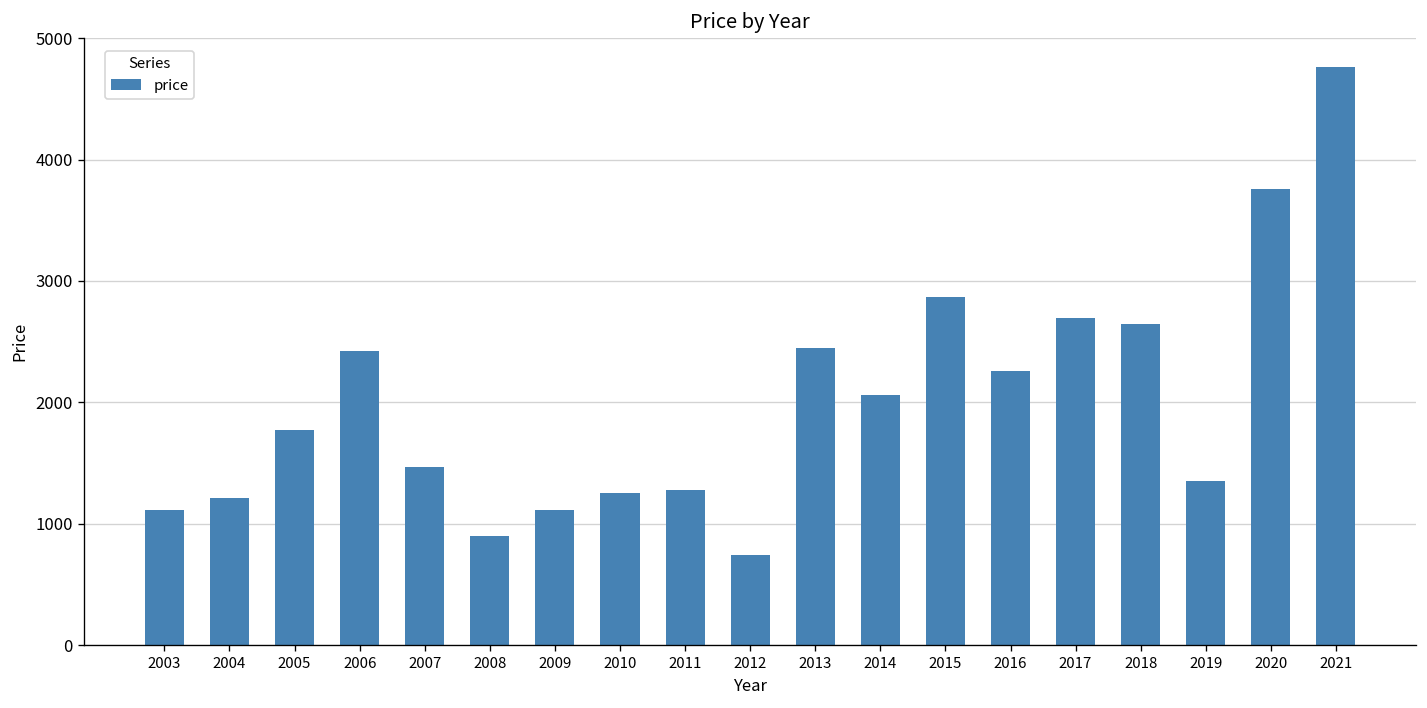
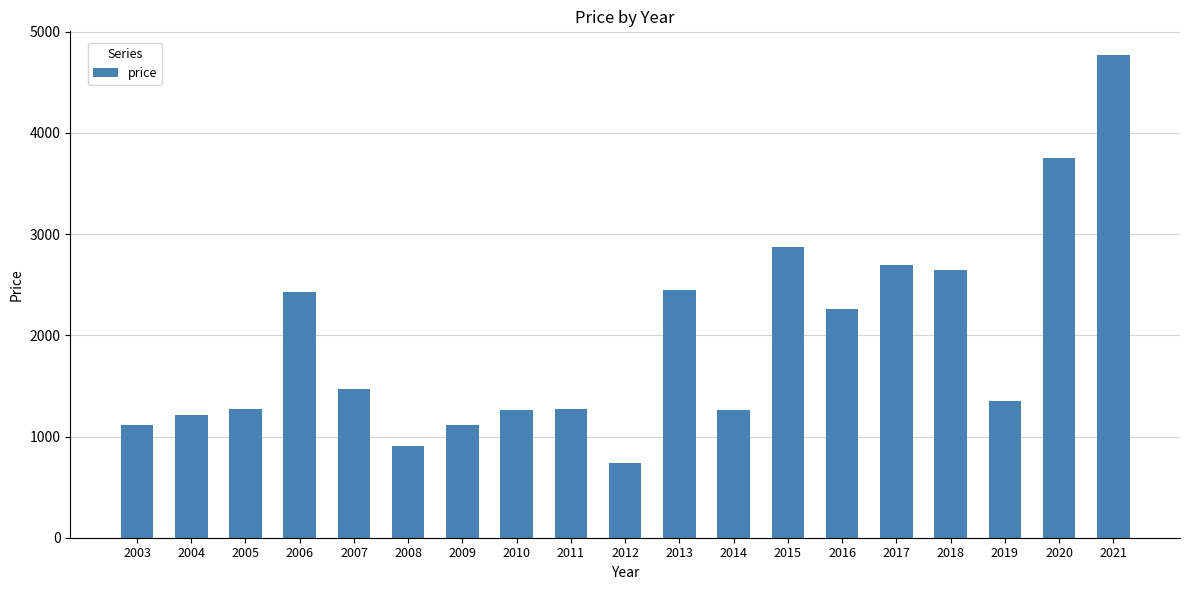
2005: 1770 -> 1270
2014: 2060 -> 1260
